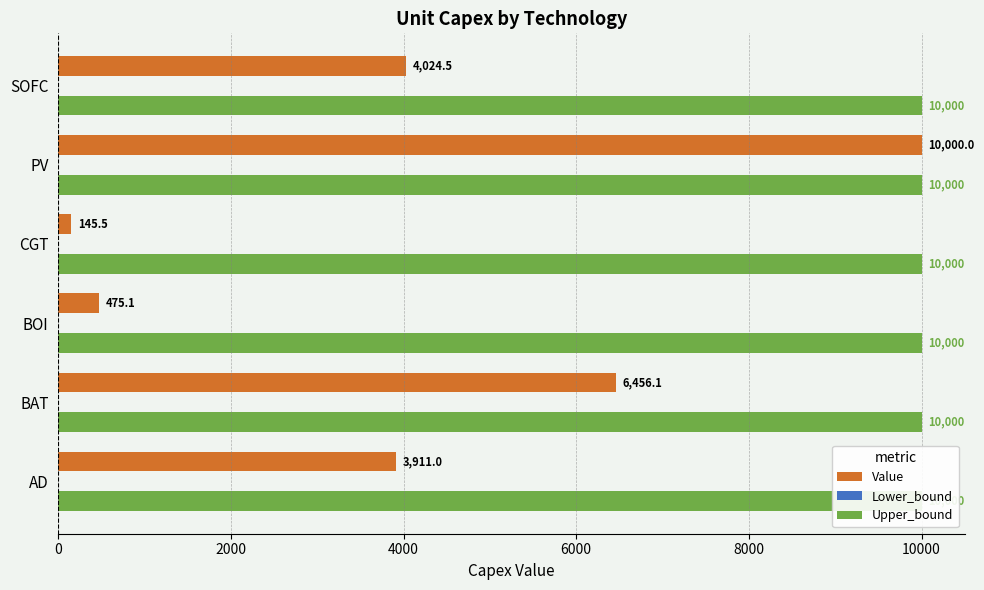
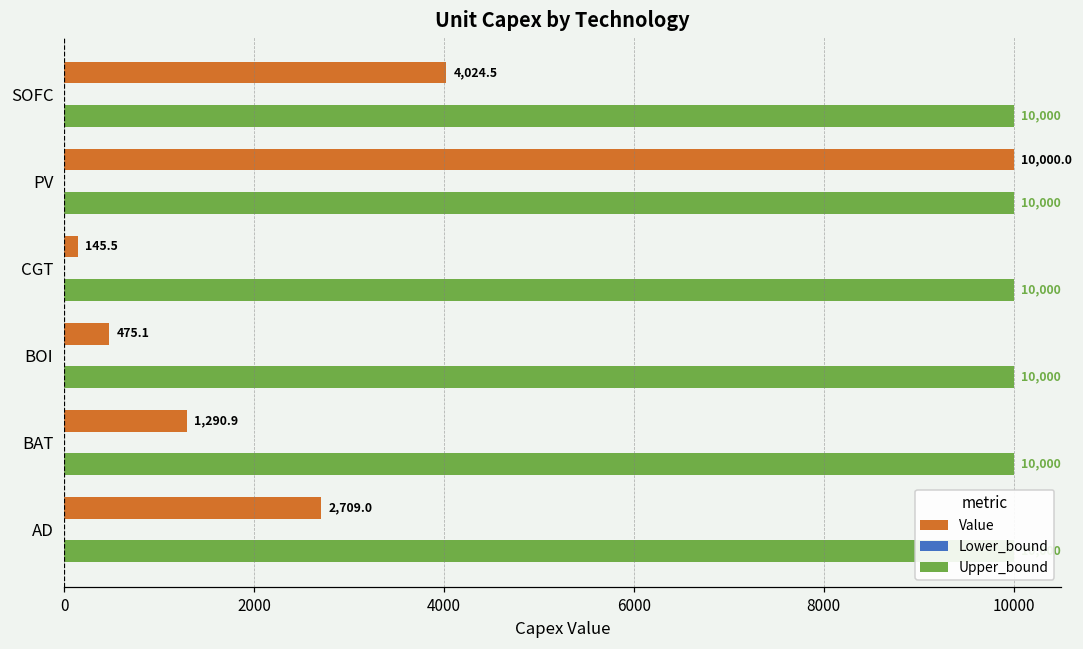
Value, BAT: 6,456.1 -> 1,290.9
Value, AD: 3,911.0 -> 2,709.0
